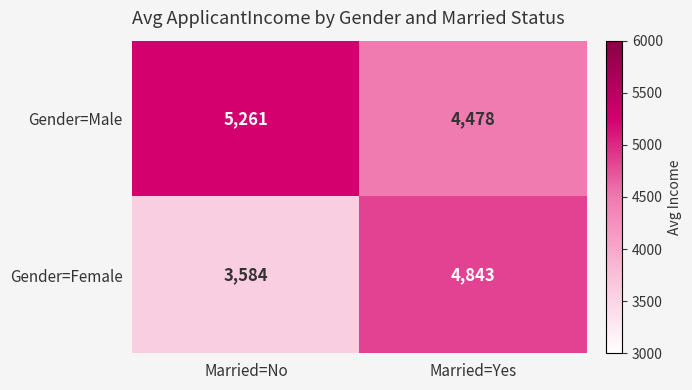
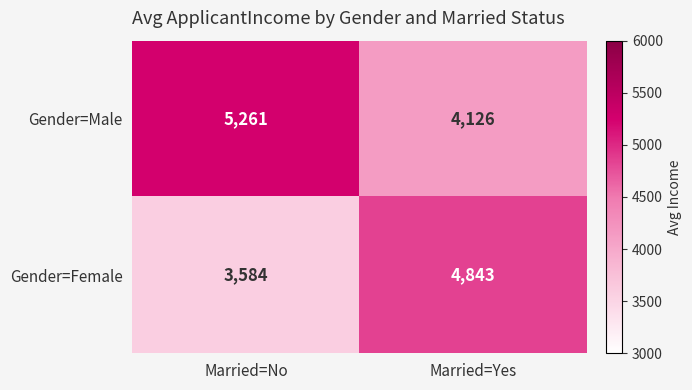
Gender=Male, Married=Yes: 4,478 -> 4,126
